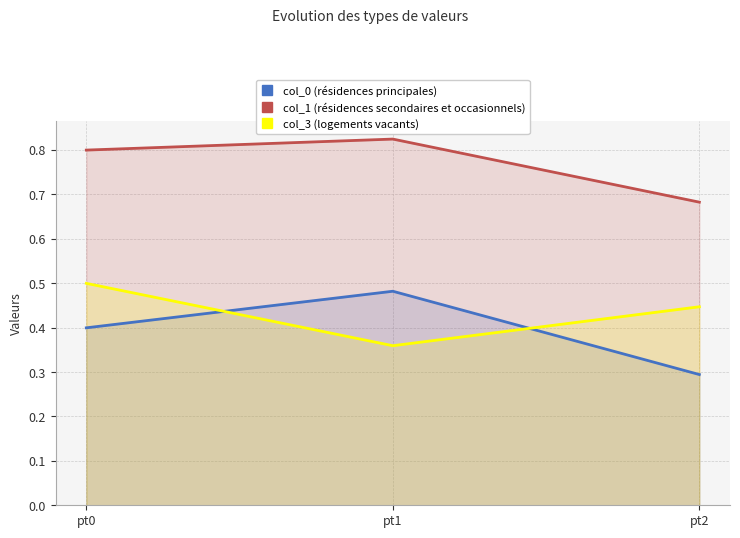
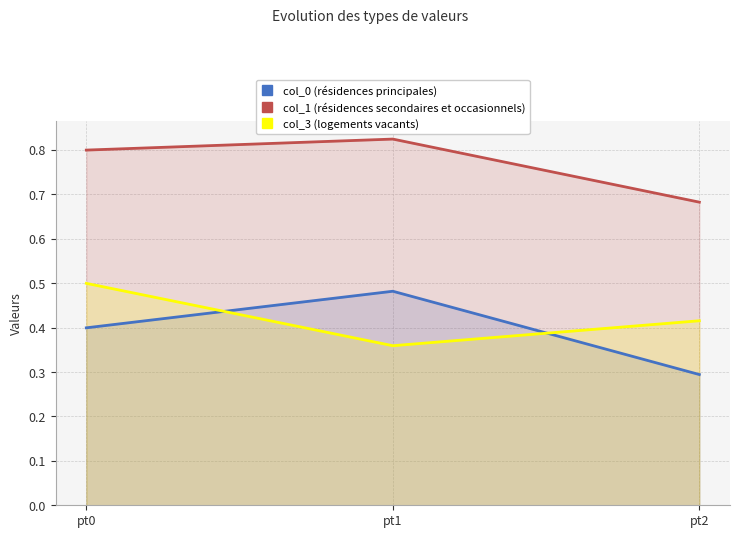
col_3 (logements vacants), pt2: 0.45 -> 0.42
